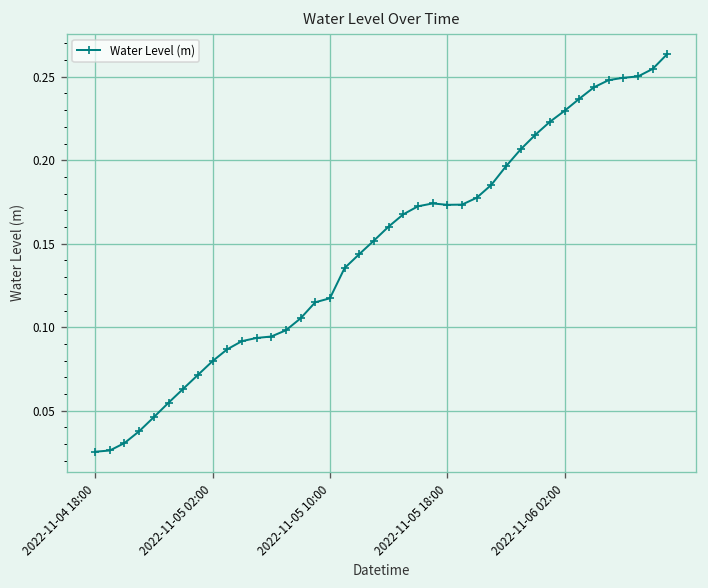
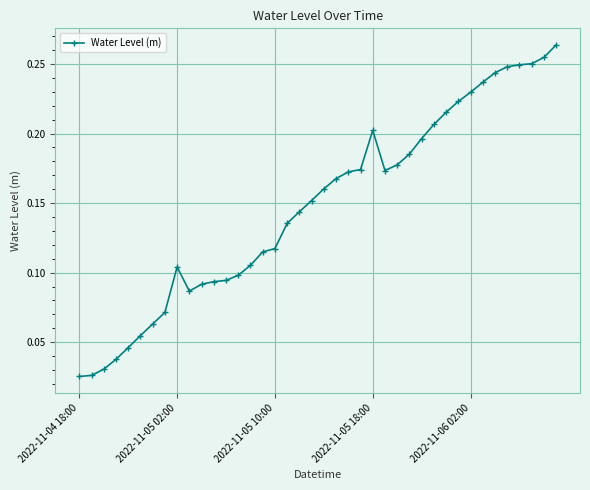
2022-11-05 02:00: 0.080 -> 0.104
2022-11-05 18:00: 0.173 -> 0.202
